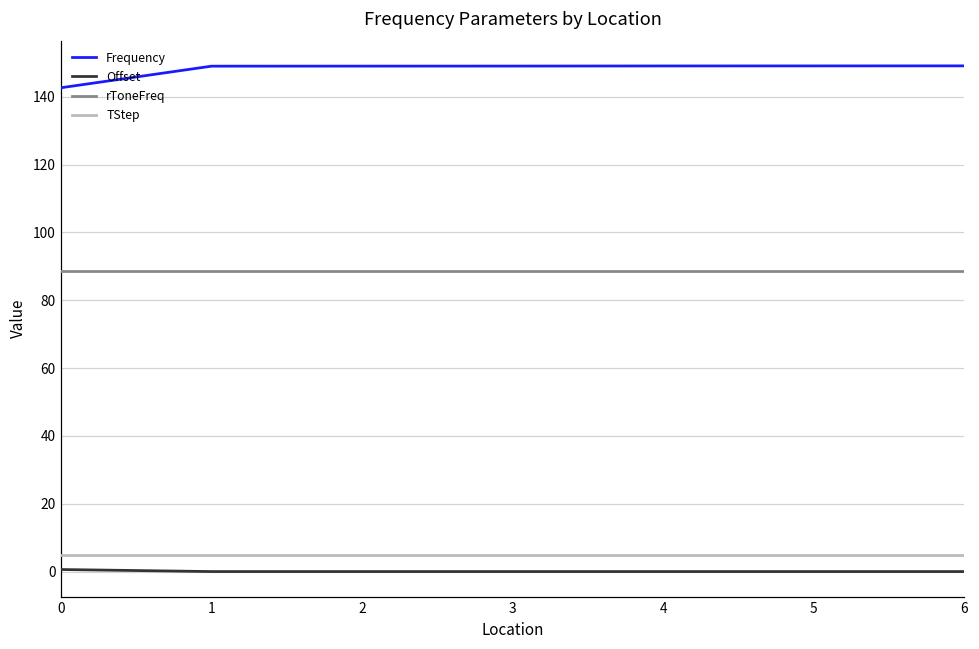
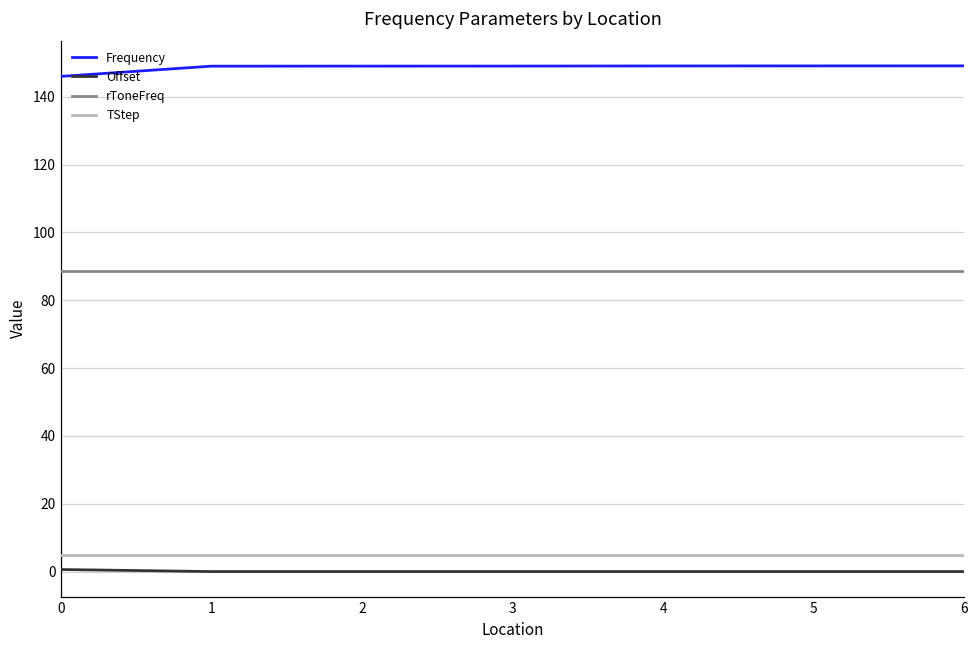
Frequency, 0: 143 -> 146
